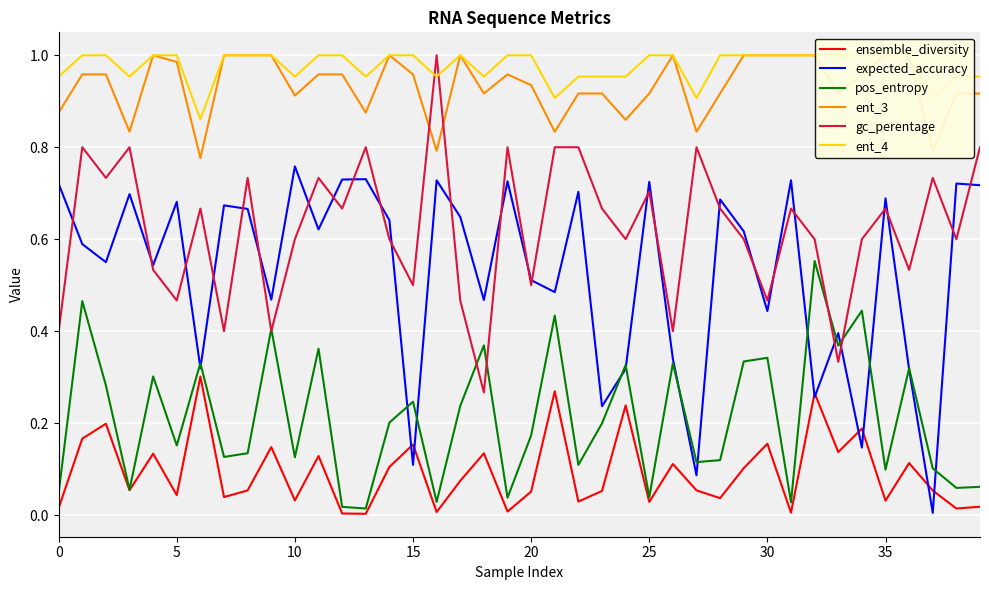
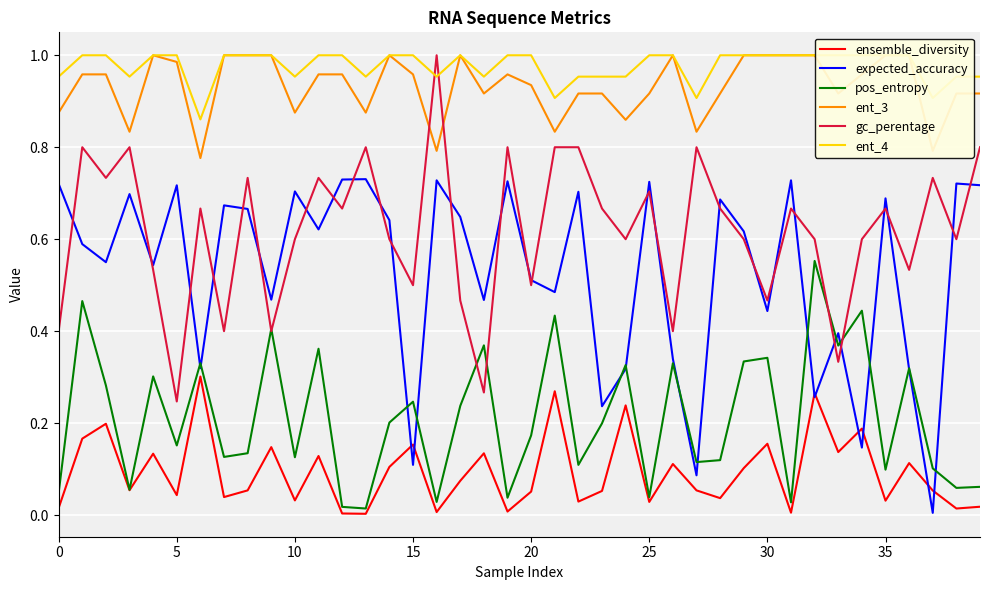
expected_accuracy, 5: 0.68 -> 0.72
gc_perentage, 5: 0.47 -> 0.25
expected_accuracy, 10: 0.76 -> 0.70
ent_3, 10: 0.91 -> 0.88
